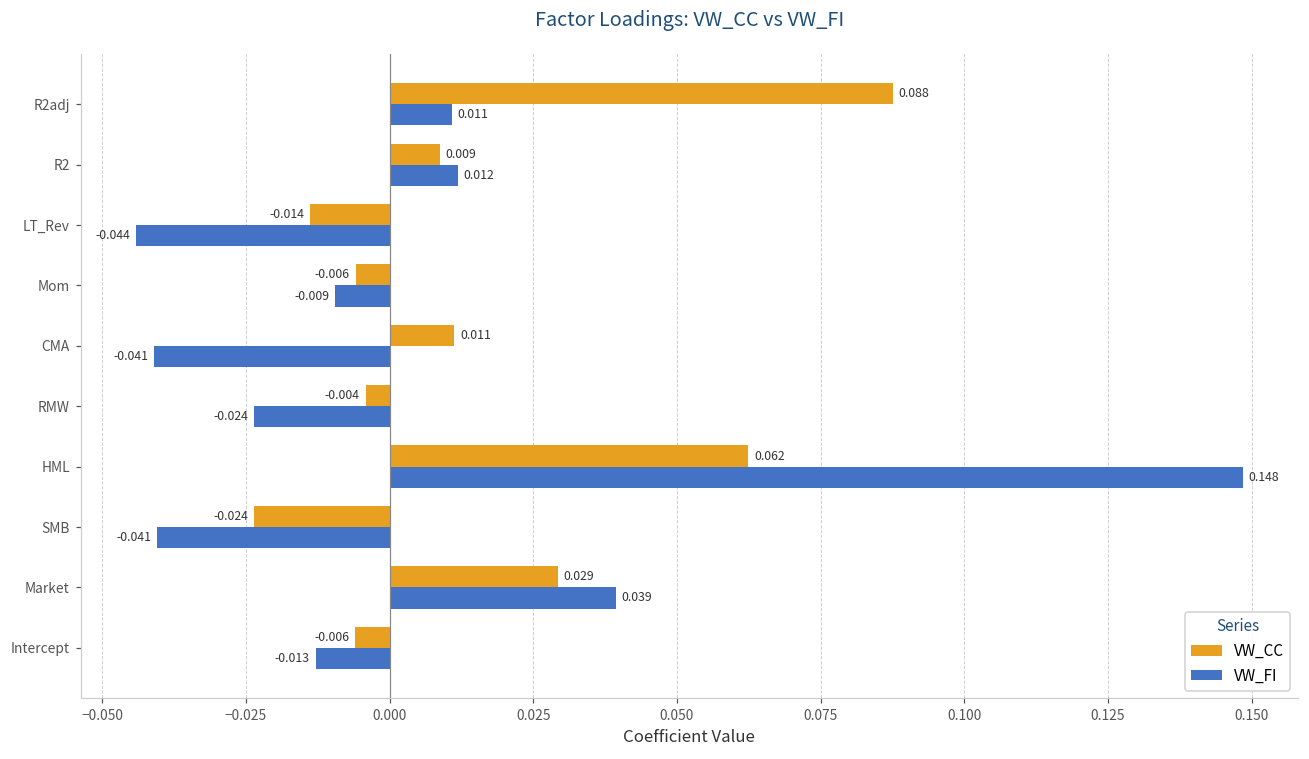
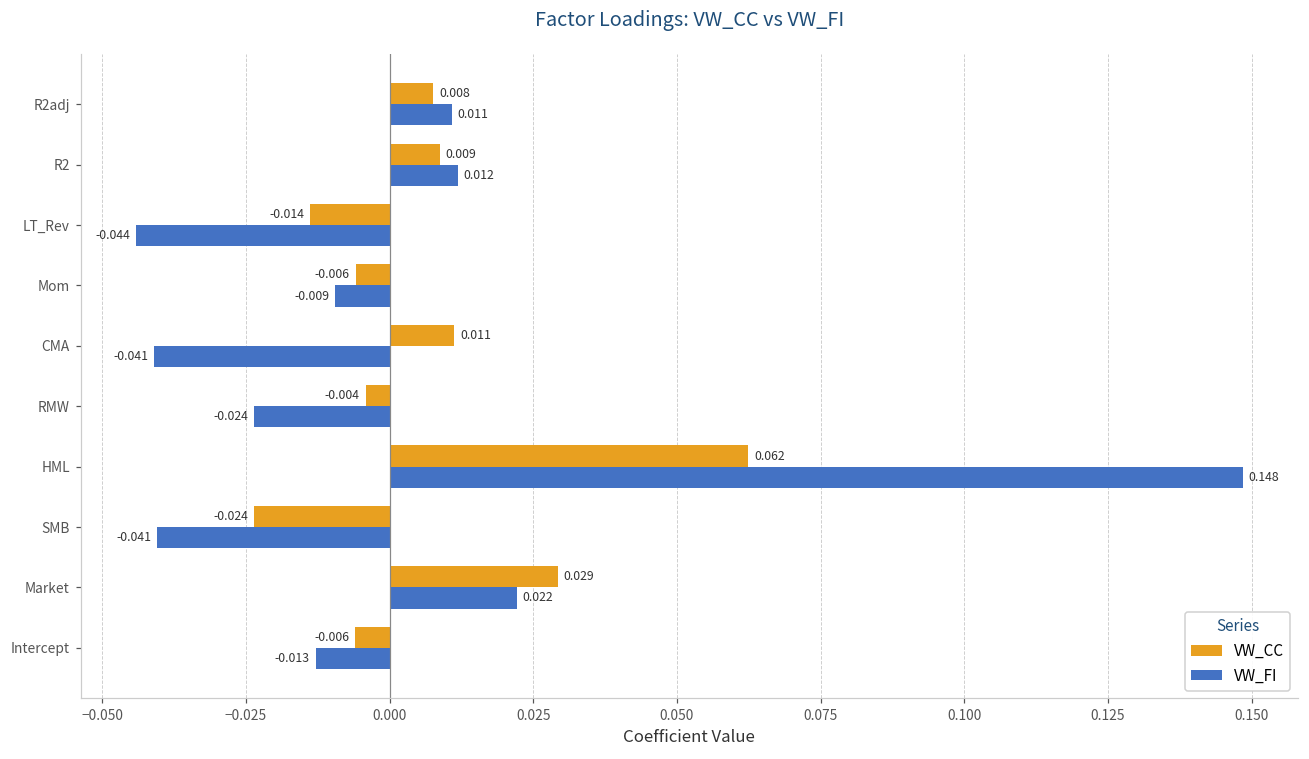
VW_CC, R2adj: 0.088 -> 0.008
VW_FI, Market: 0.039 -> 0.022
